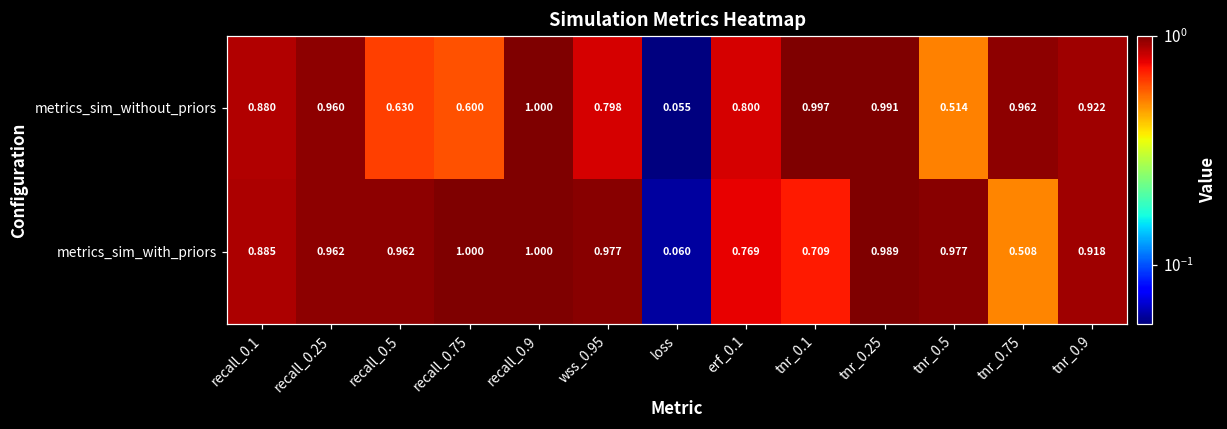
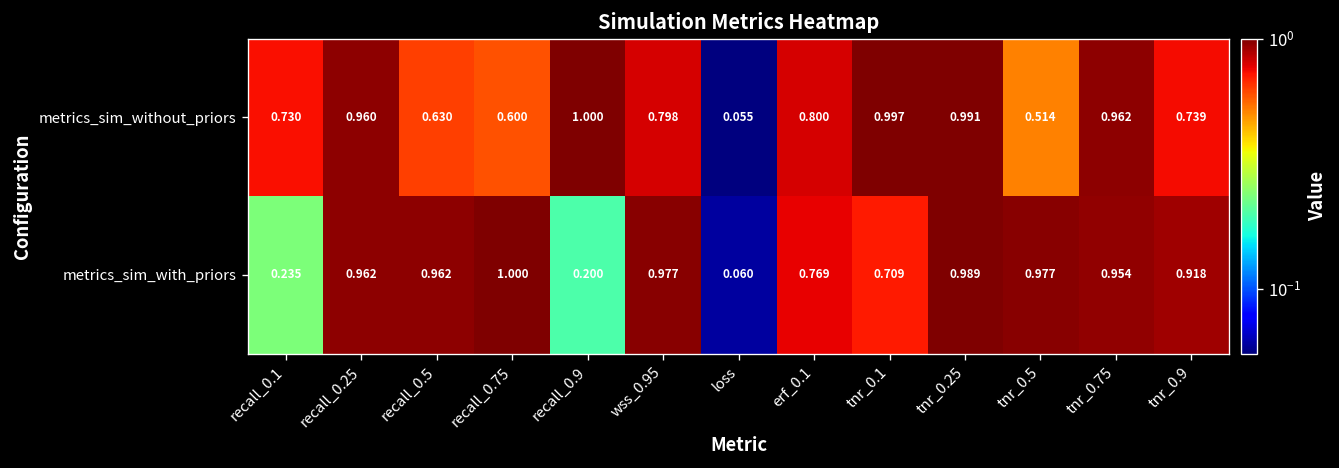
metrics_sim_without_priors, recall_0.1: 0.880 -> 0.730
metrics_sim_without_priors, tnr_0.9: 0.922 -> 0.739
metrics_sim_with_priors, recall_0.1: 0.885 -> 0.235
metrics_sim_with_priors, recall_0.9: 1.000 -> 0.200
metrics_sim_with_priors, tnr_0.75: 0.508 -> 0.954
